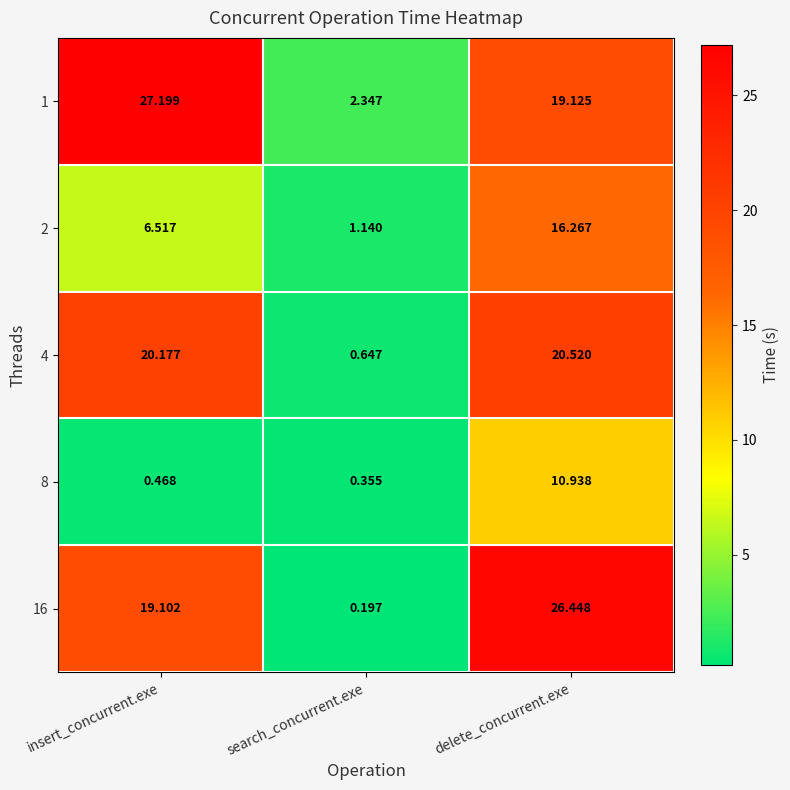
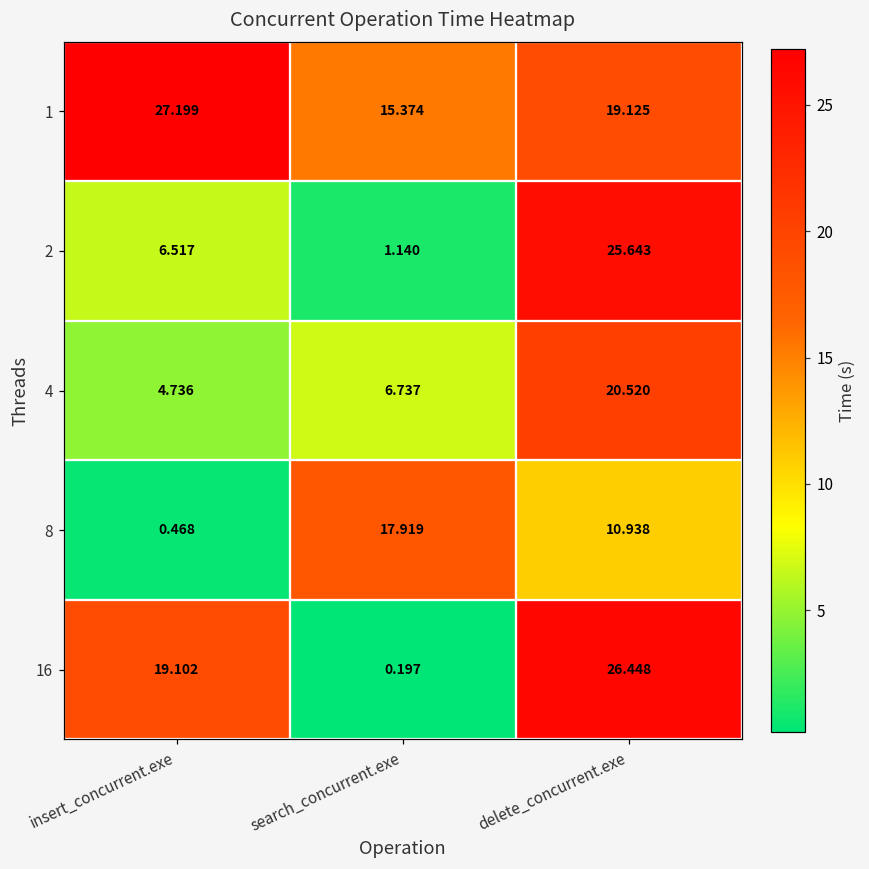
1, search_concurrent.exe: 2.347 -> 15.374
2, delete_concurrent.exe: 16.267 -> 25.643
4, insert_concurrent.exe: 20.177 -> 4.736
4, search_concurrent.exe: 0.647 -> 6.737
8, search_concurrent.exe: 0.355 -> 17.919
